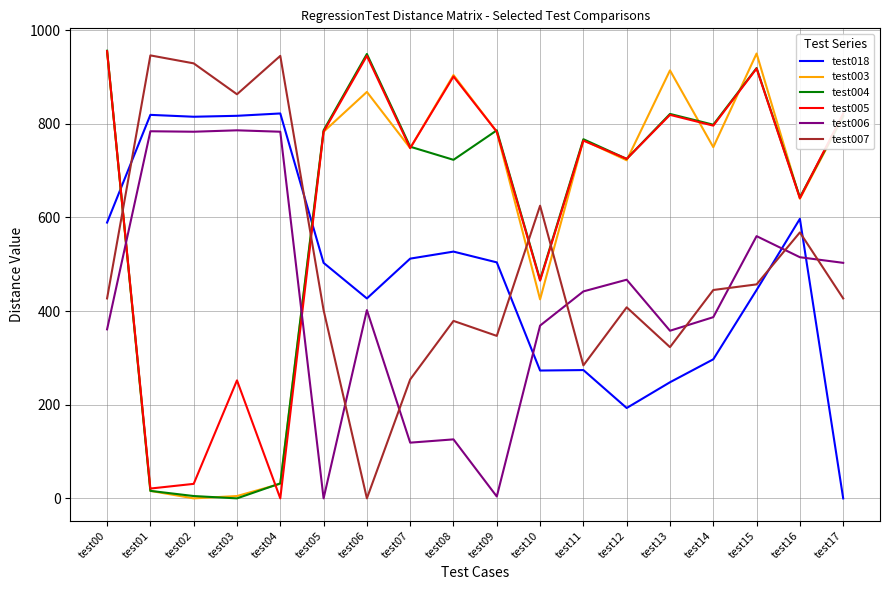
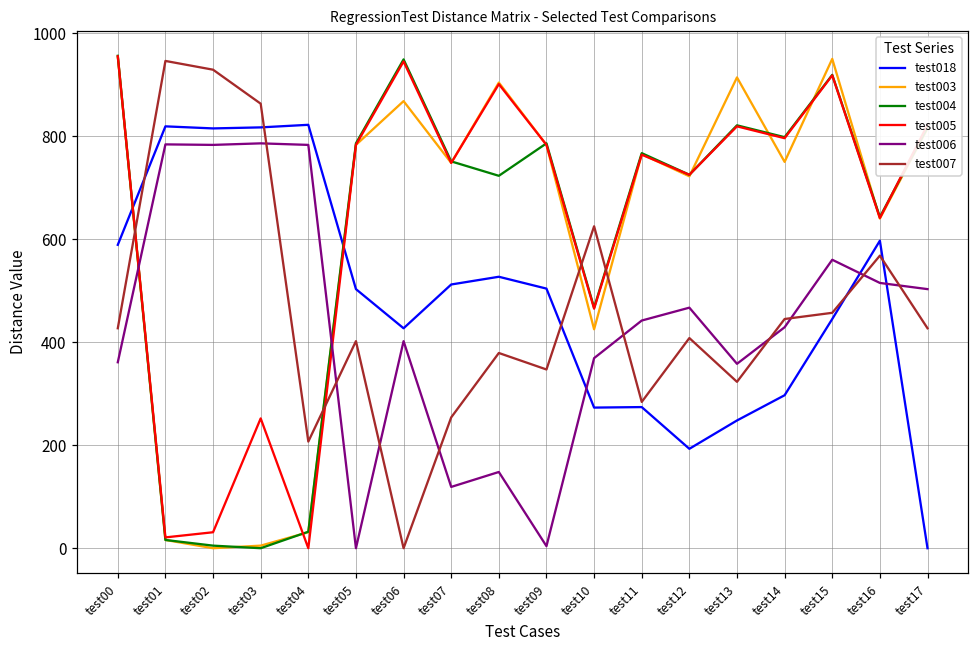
test007, test04: 950 -> 210
test006, test08: 130 -> 150
test006, test14: 390 -> 430
